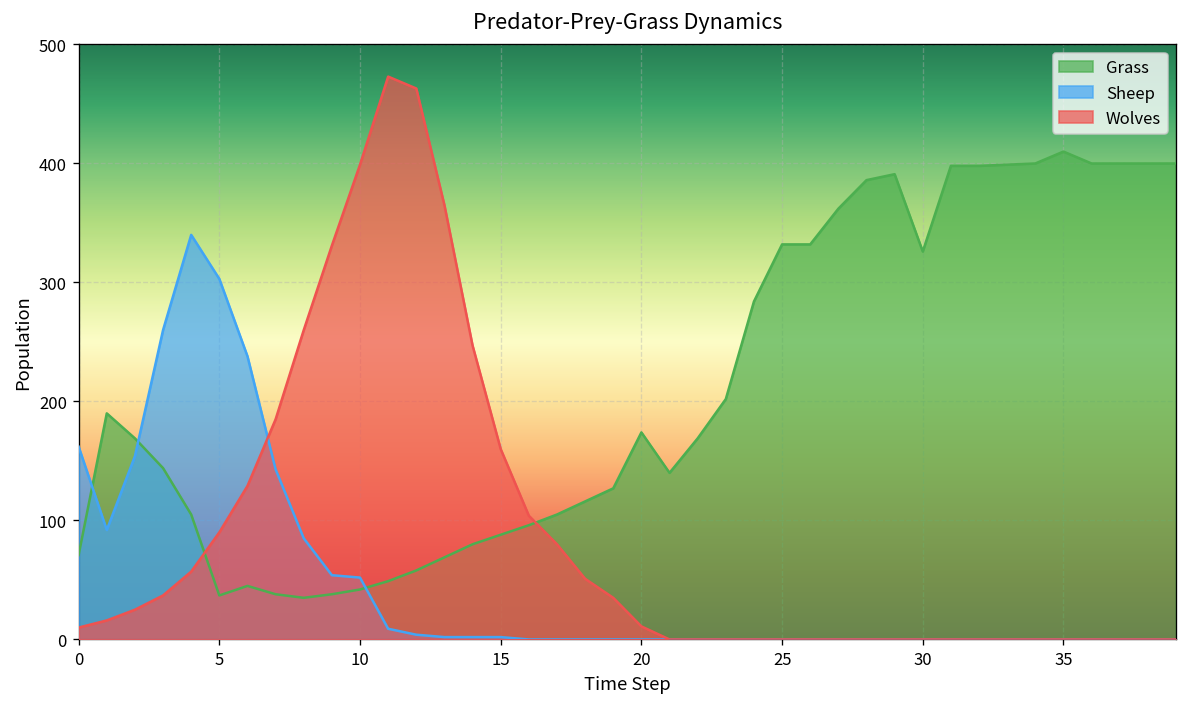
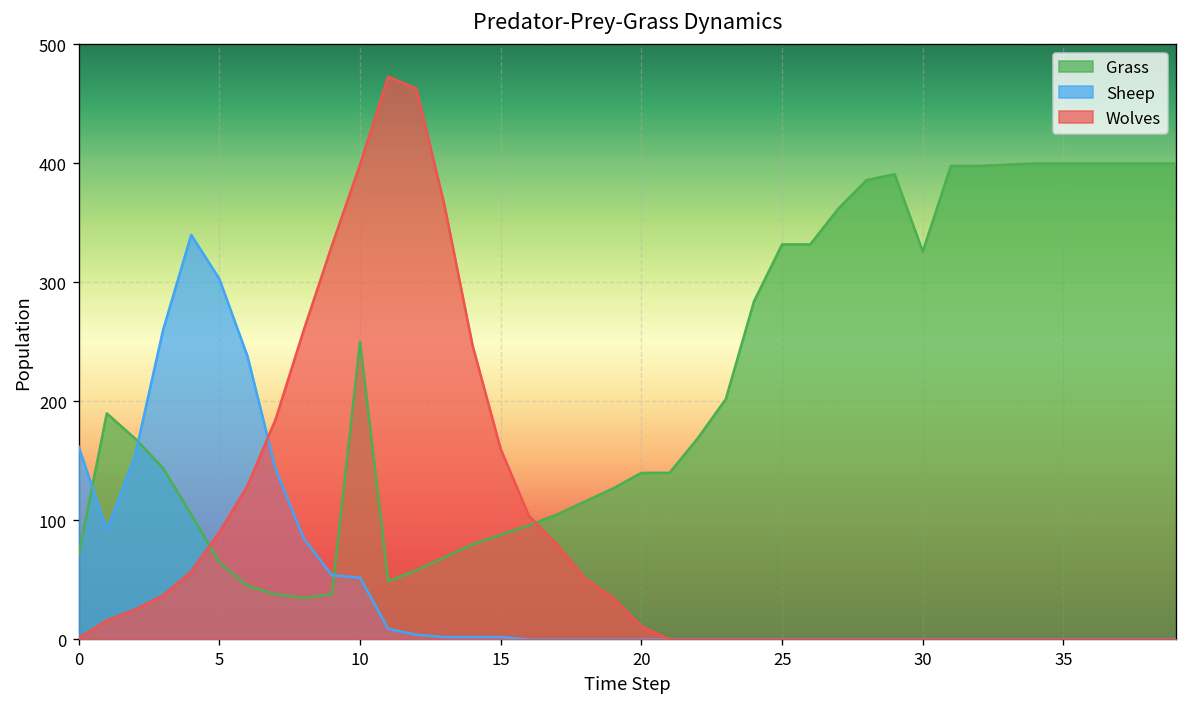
Wolves, 0: 10 -> 0
Grass, 5: 40 -> 70
Grass, 10: 40 -> 250
Grass, 20: 170 -> 140
Grass, 35: 410 -> 400
